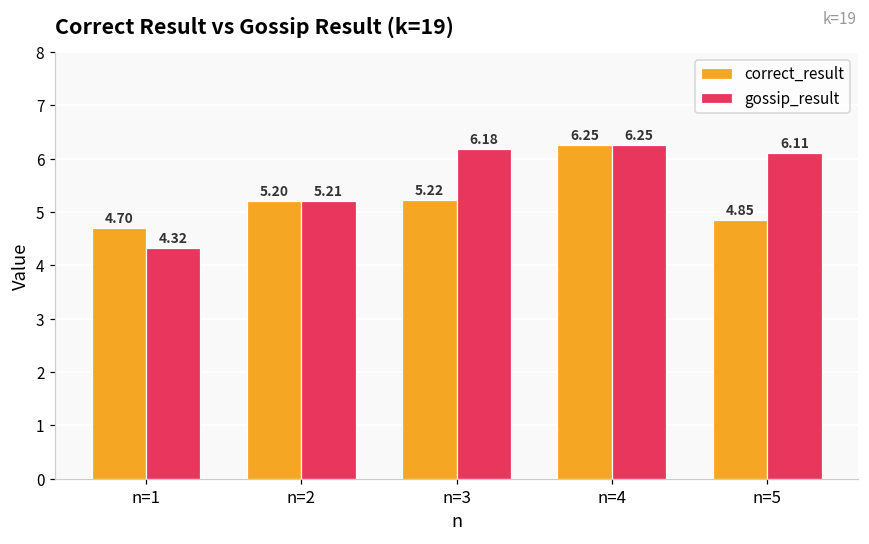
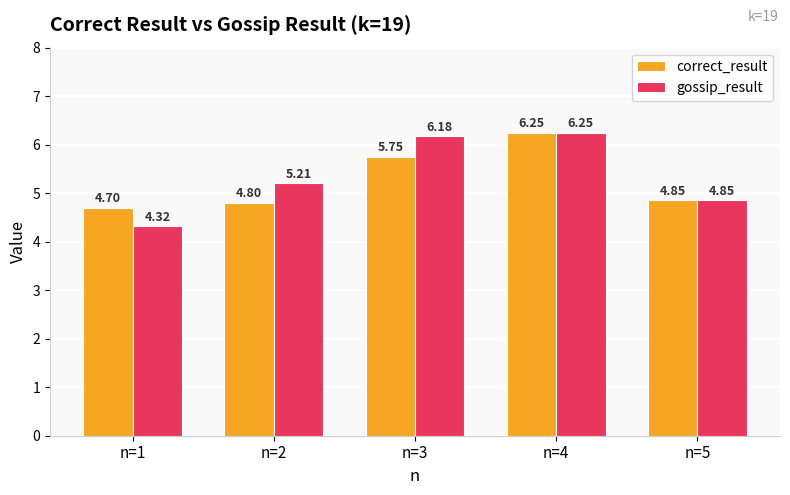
correct_result, n=2: 5.20 -> 4.80
correct_result, n=3: 5.22 -> 5.75
gossip_result, n=5: 6.11 -> 4.85
